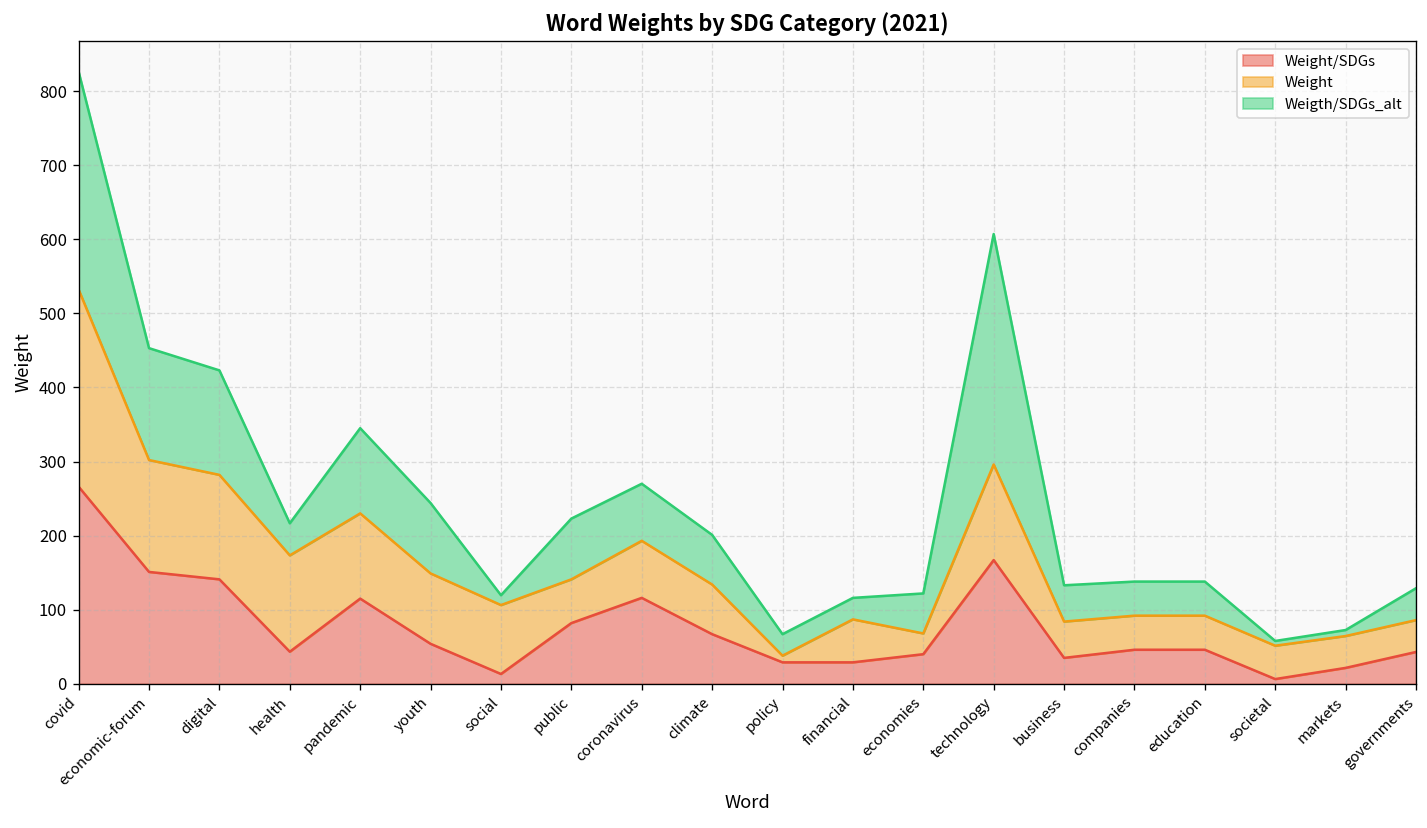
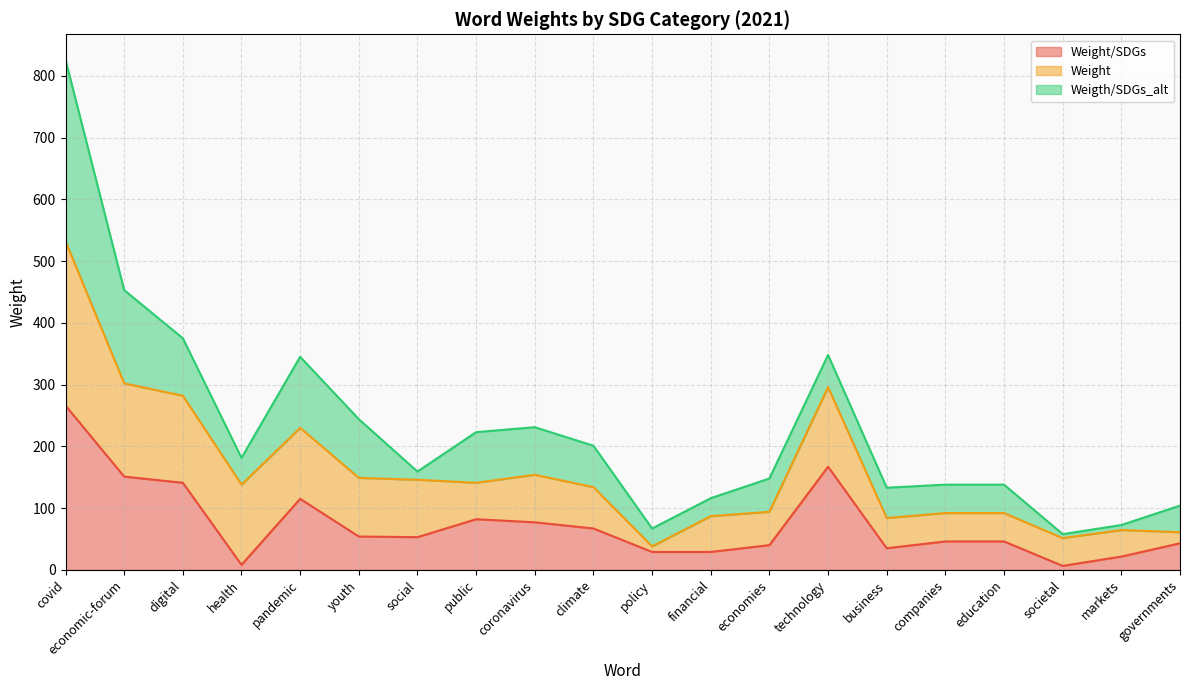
Weigth/SDGs_alt, digital: 140 -> 90
Weight/SDGs, health: 40 -> 10
Weight/SDGs, social: 10 -> 50
Weight/SDGs, coronavirus: 120 -> 80
Weight, economies: 30 -> 50
Weigth/SDGs_alt, technology: 310 -> 50
Weight, governments: 40 -> 20
